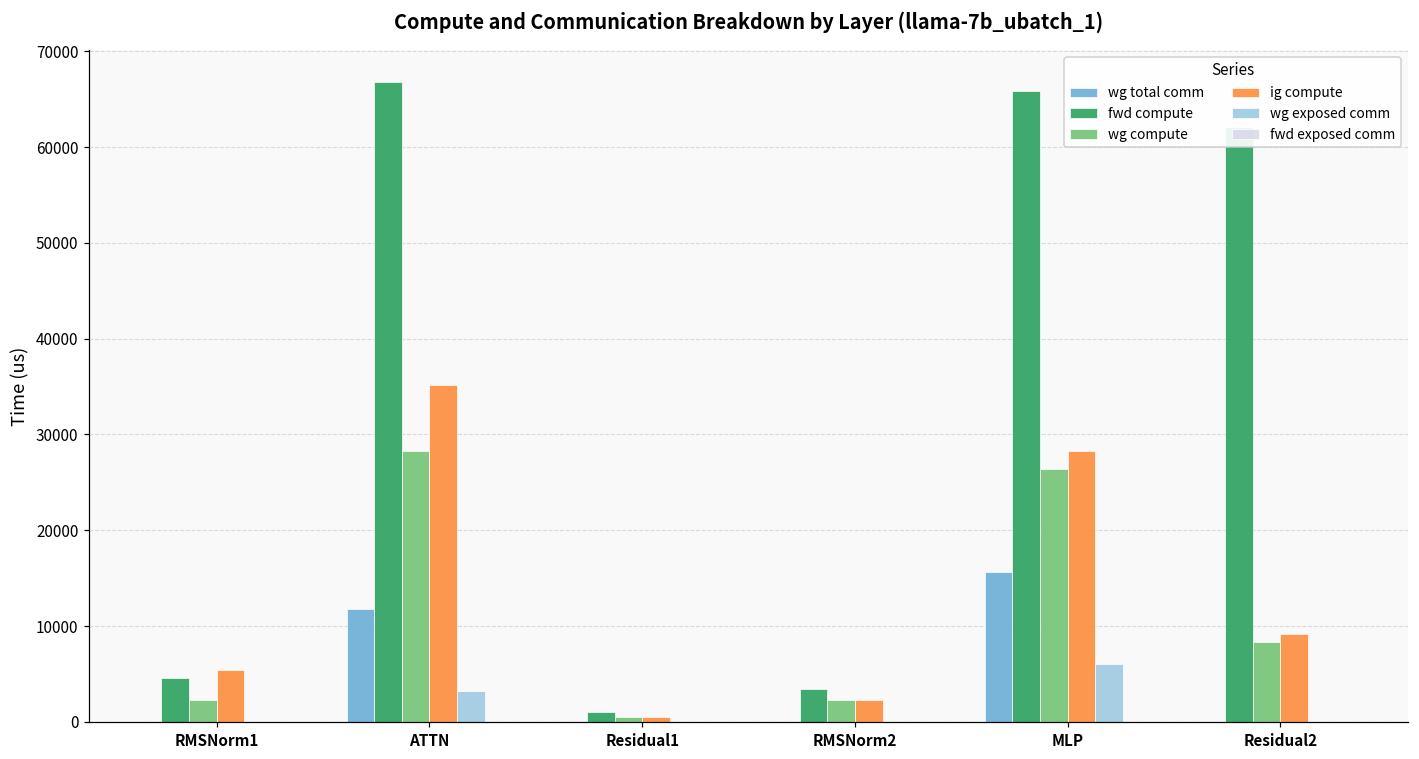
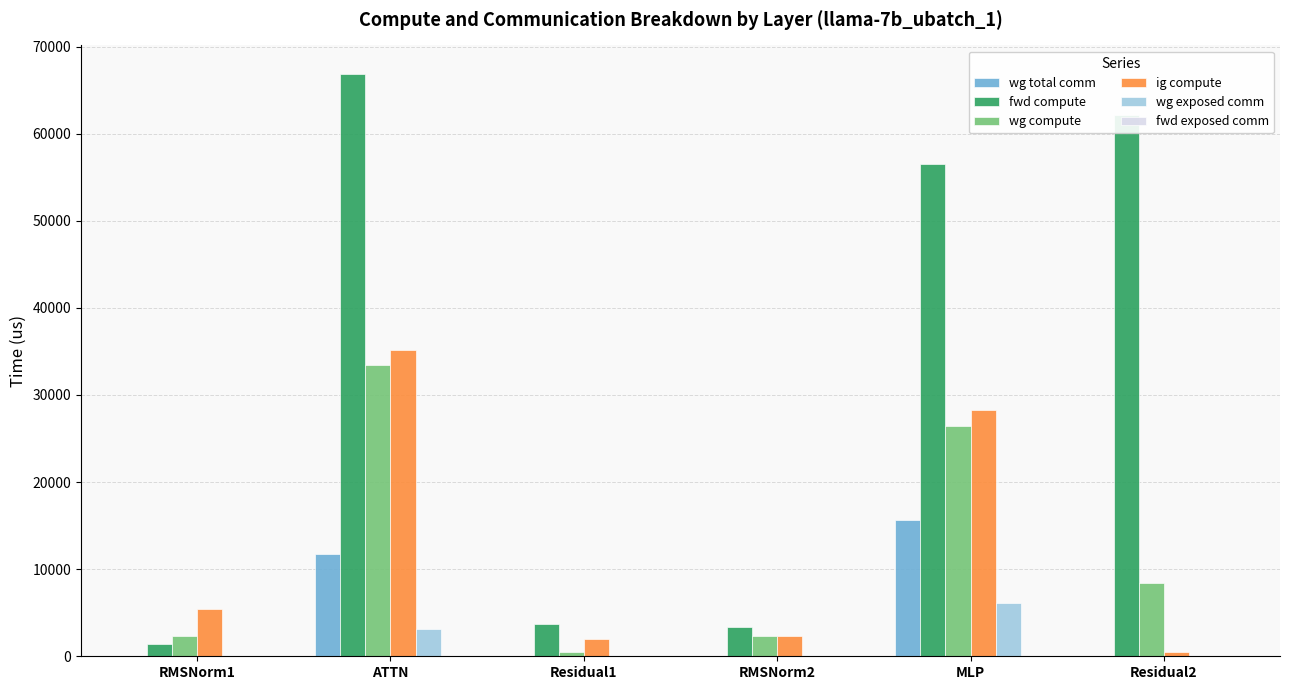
fwd compute, RMSNorm1: 5000 -> 1000
wg compute, ATTN: 28000 -> 33000
fwd compute, Residual1: 1000 -> 4000
ig compute, Residual1: 1000 -> 2000
fwd compute, MLP: 66000 -> 56000
ig compute, Residual2: 9000 -> 1000
